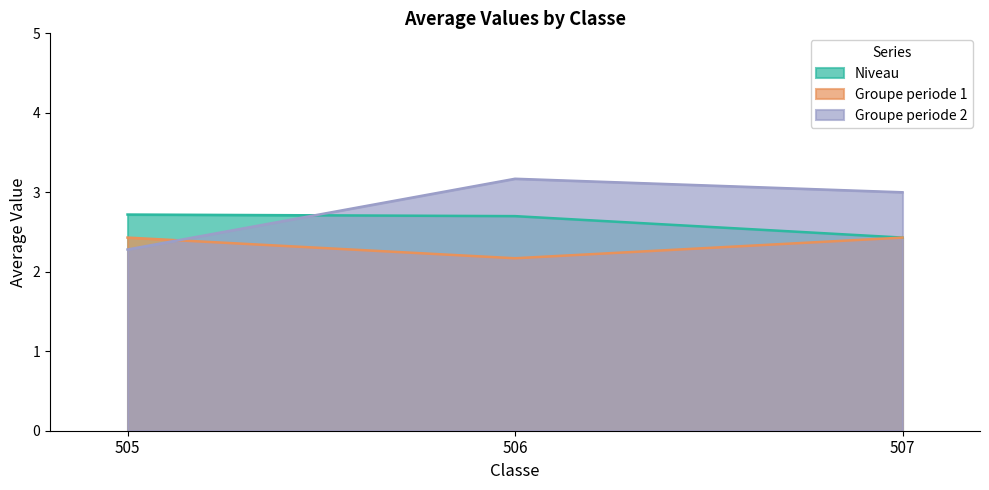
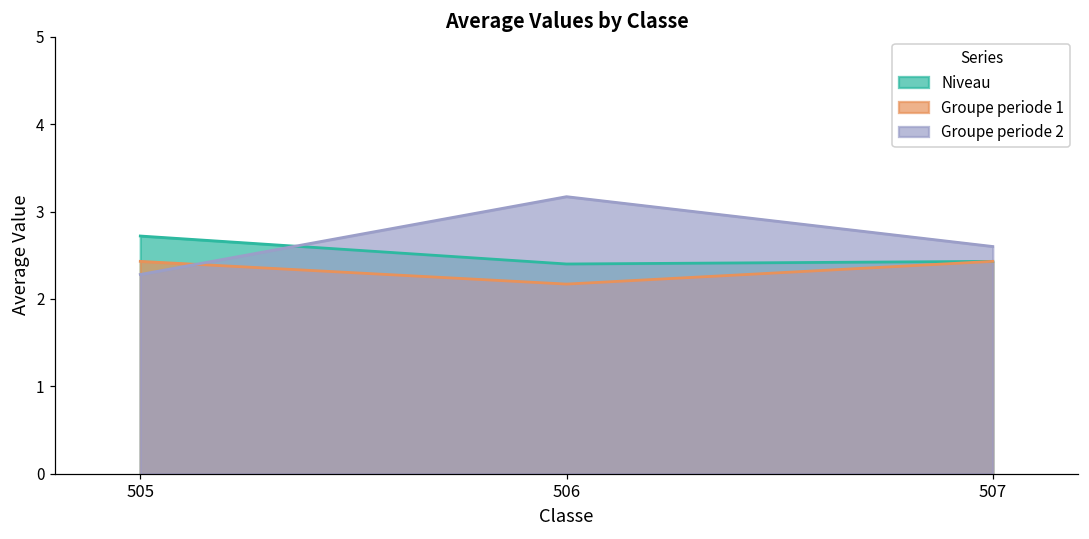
Niveau, 506: 2.7 -> 2.4
Groupe periode 2, 507: 3.0 -> 2.6
